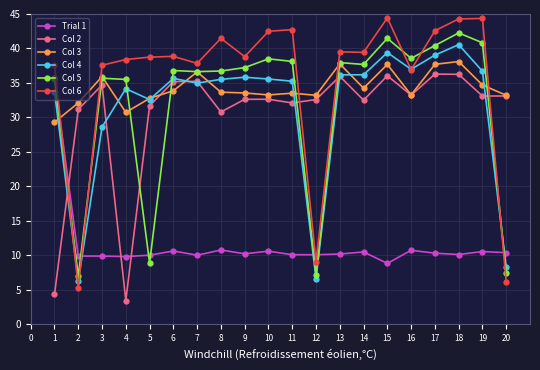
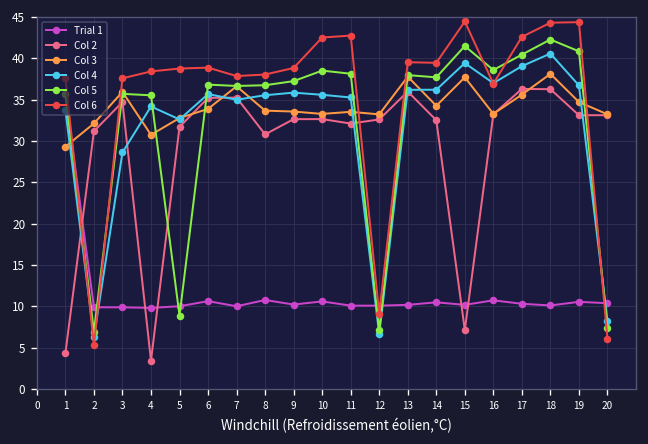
Col 6, 8: 41 -> 38
Trial 1, 15: 9 -> 10
Col 2, 15: 36 -> 7
Col 3, 17: 38 -> 36
